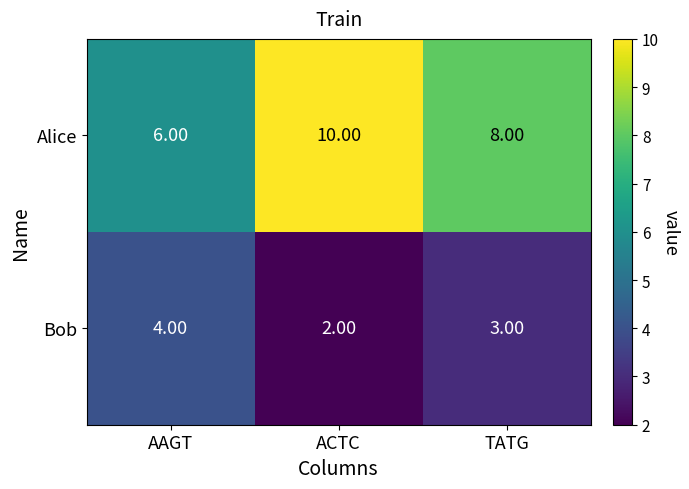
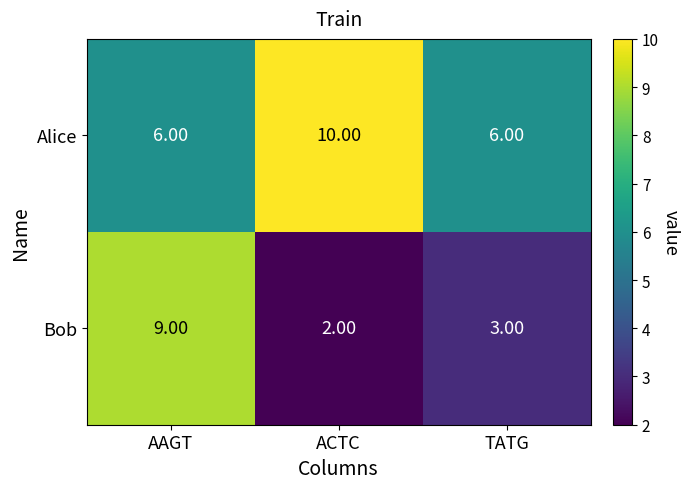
Alice, TATG: 8.00 -> 6.00
Bob, AAGT: 4.00 -> 9.00
